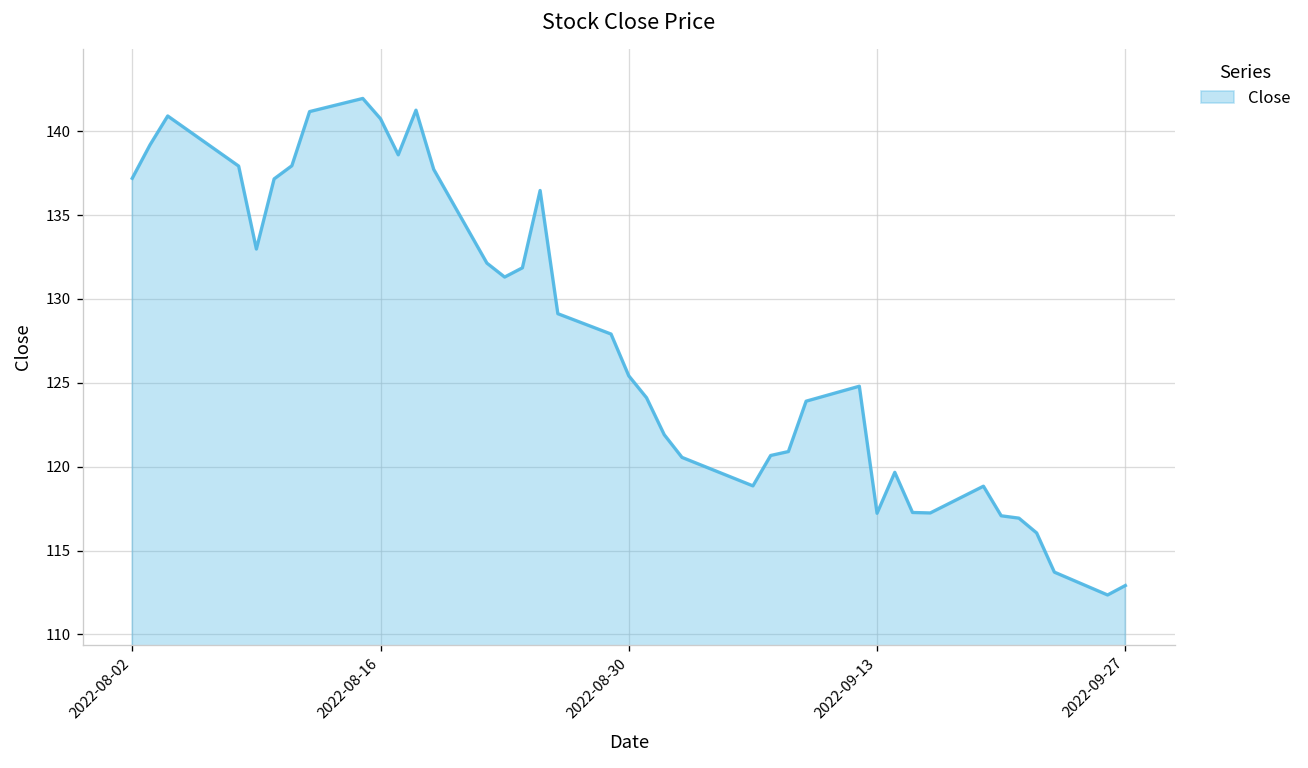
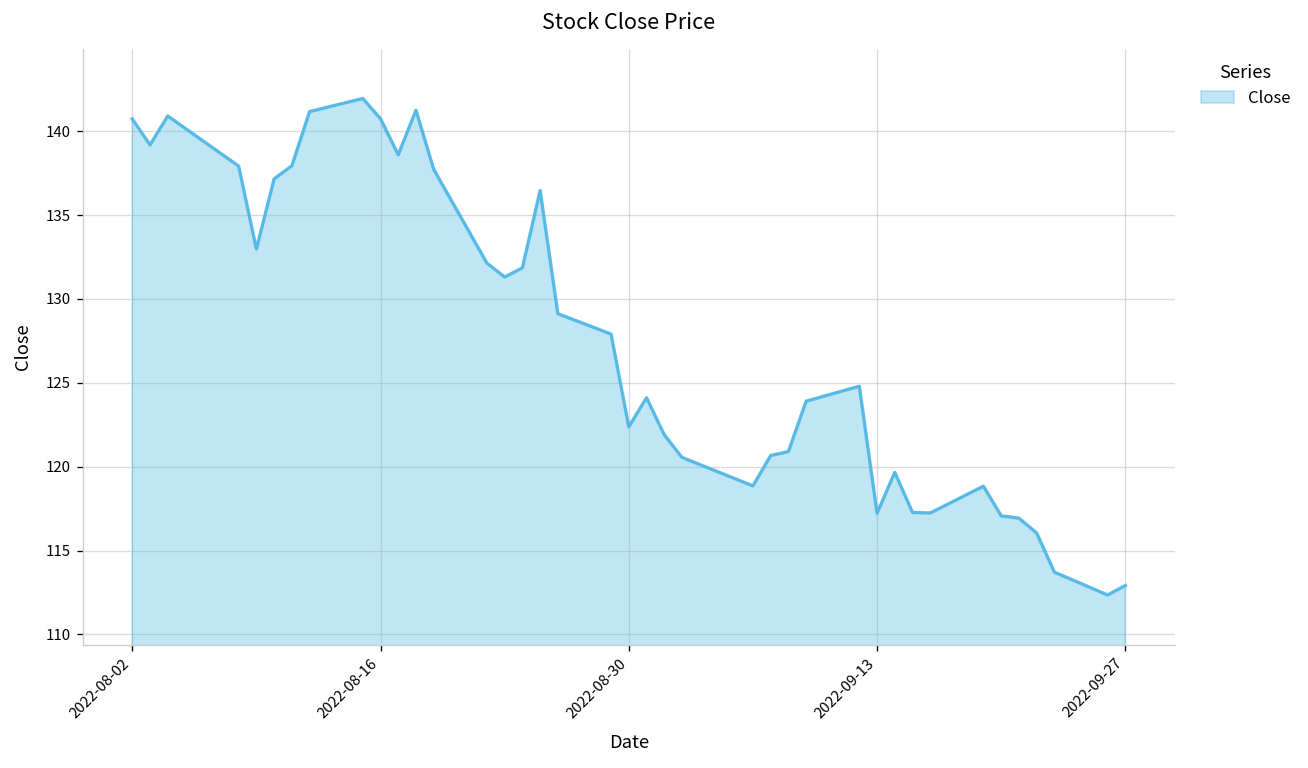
2022-08-02: 137.2 -> 140.7
2022-08-30: 125.4 -> 122.4
